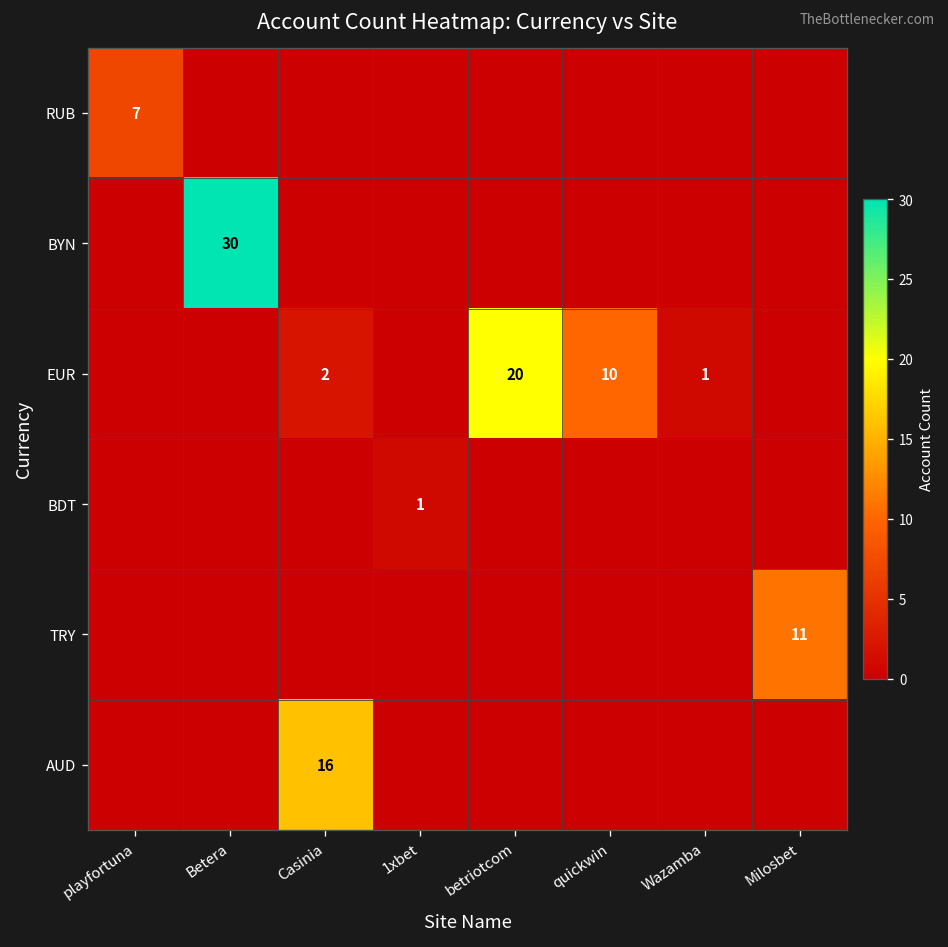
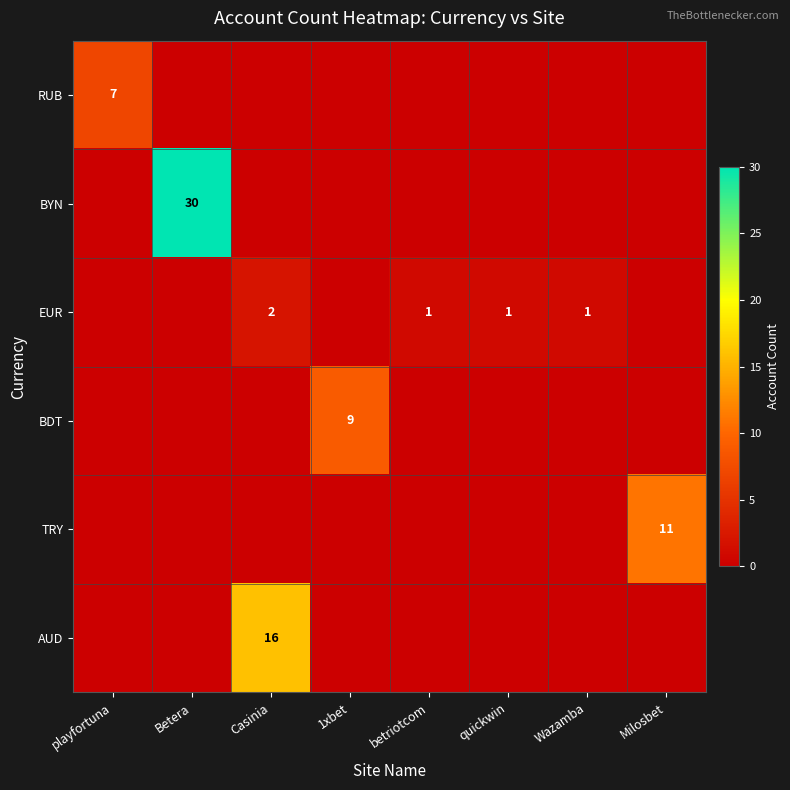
EUR, betriotcom: 20 -> 1
EUR, quickwin: 10 -> 1
BDT, 1xbet: 1 -> 9
